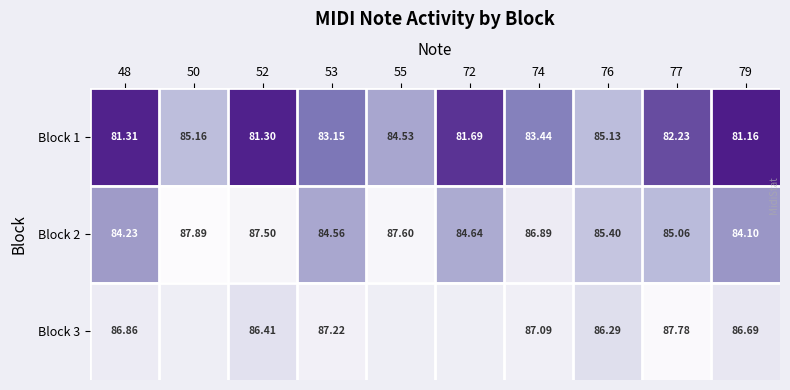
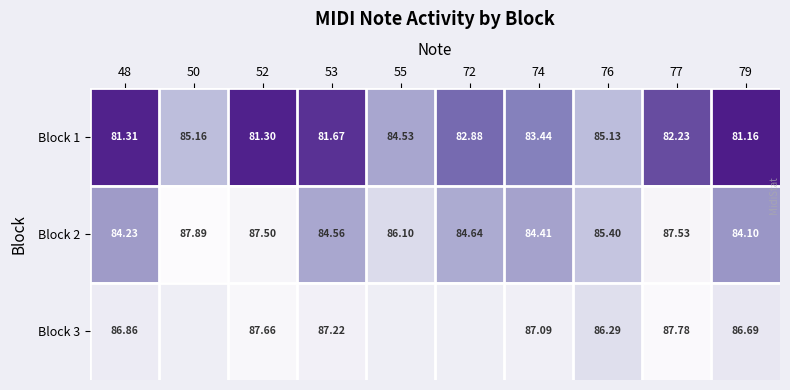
Block 1, 53: 83.15 -> 81.67
Block 1, 72: 81.69 -> 82.88
Block 2, 55: 87.60 -> 86.10
Block 2, 74: 86.89 -> 84.41
Block 2, 77: 85.06 -> 87.53
Block 3, 52: 86.41 -> 87.66
